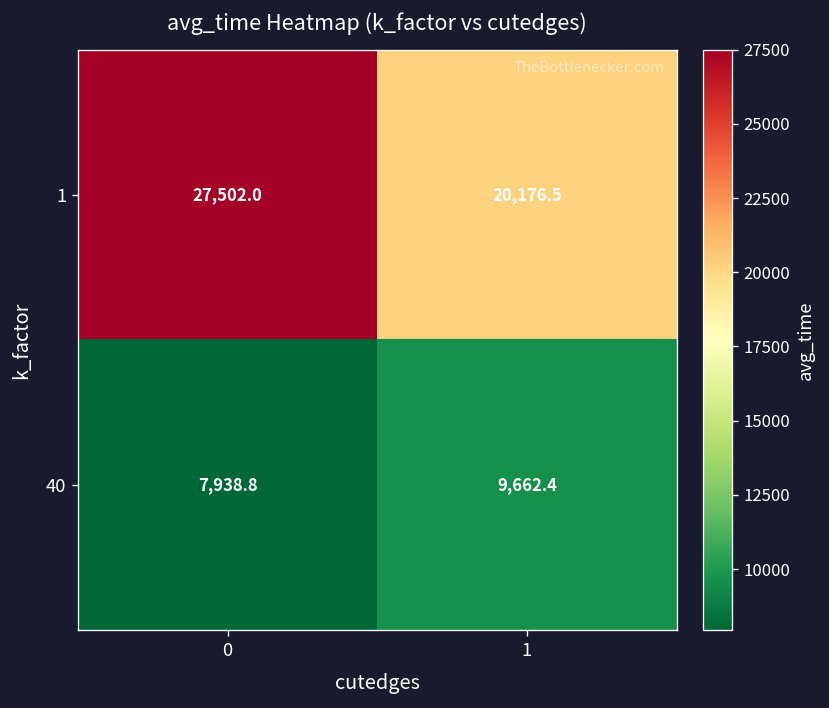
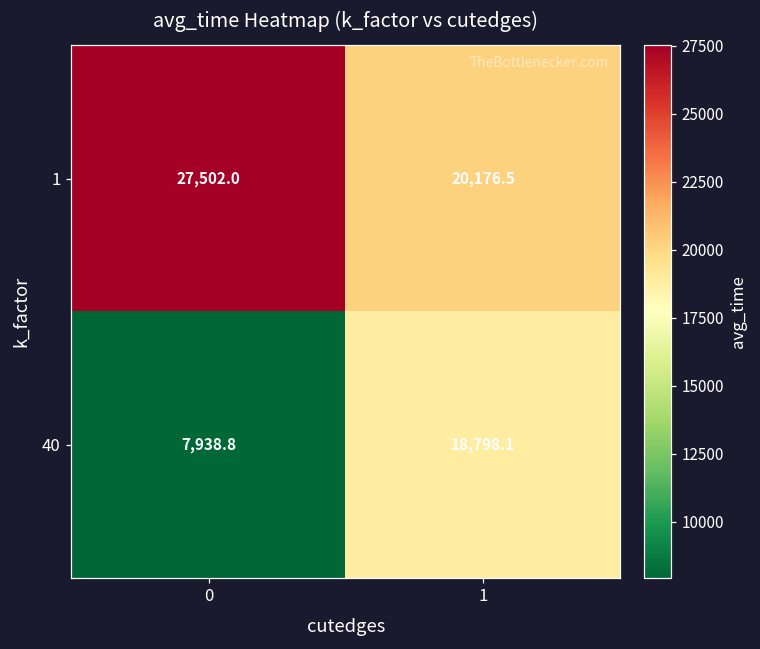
40, 1: 9,662.4 -> 18,798.1
